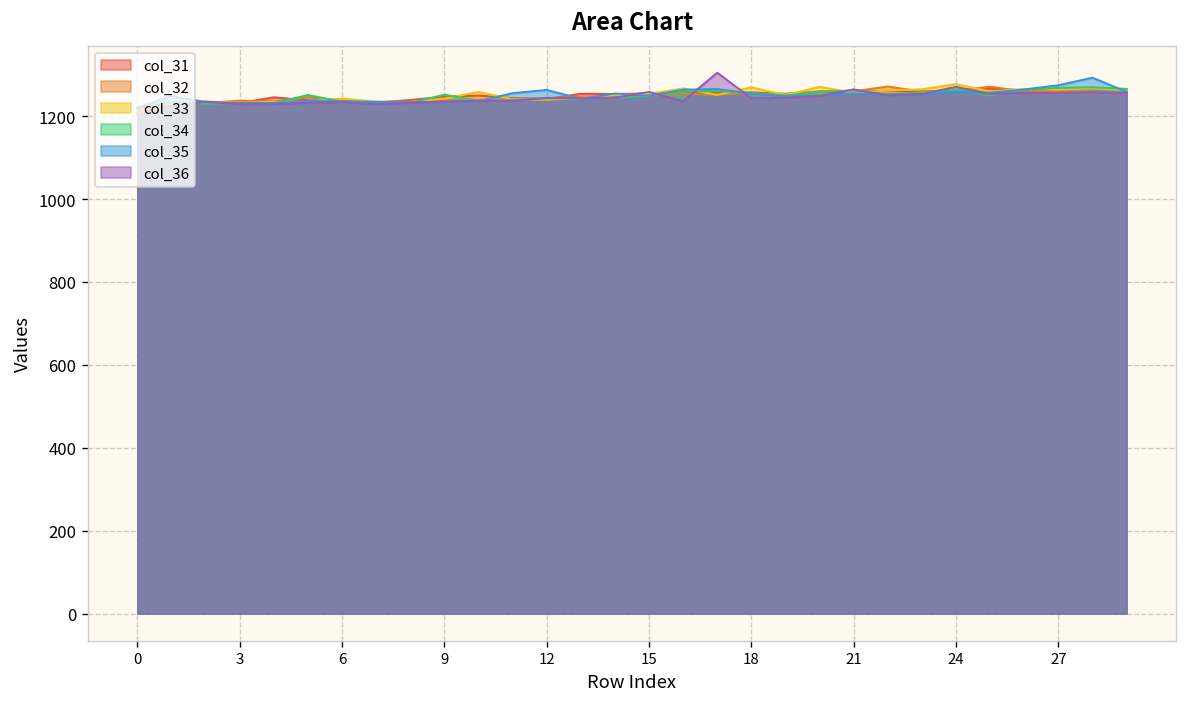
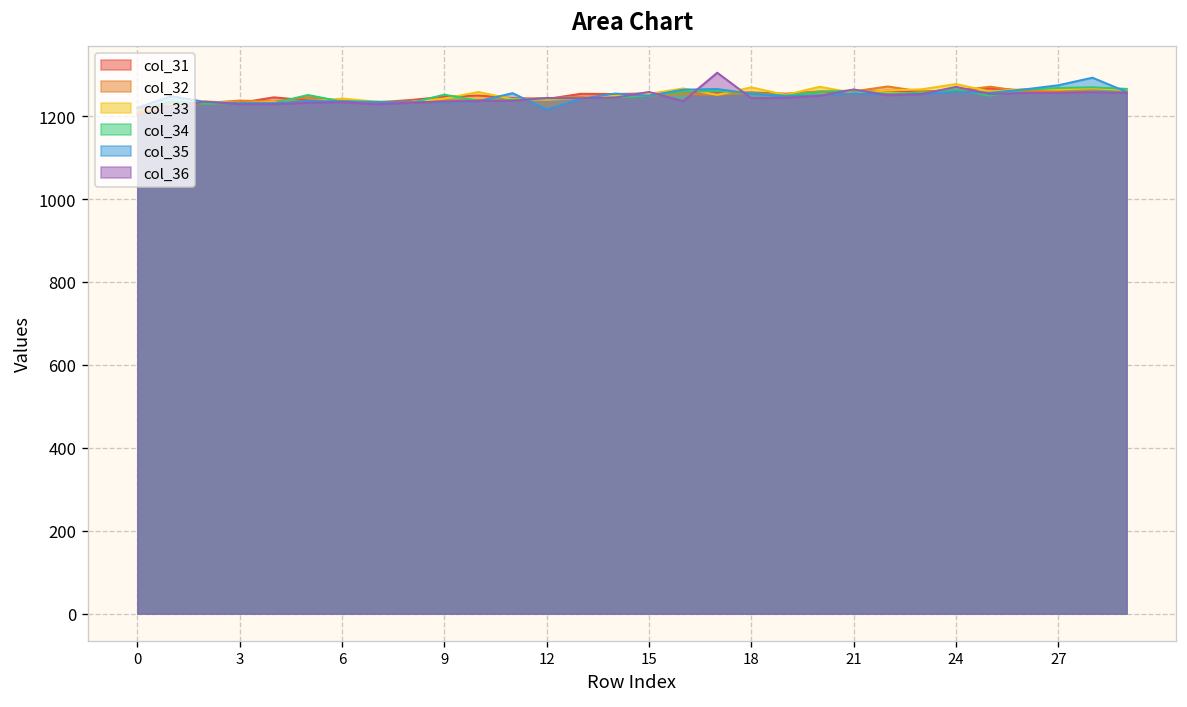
col_35, 12: 1260 -> 1220
